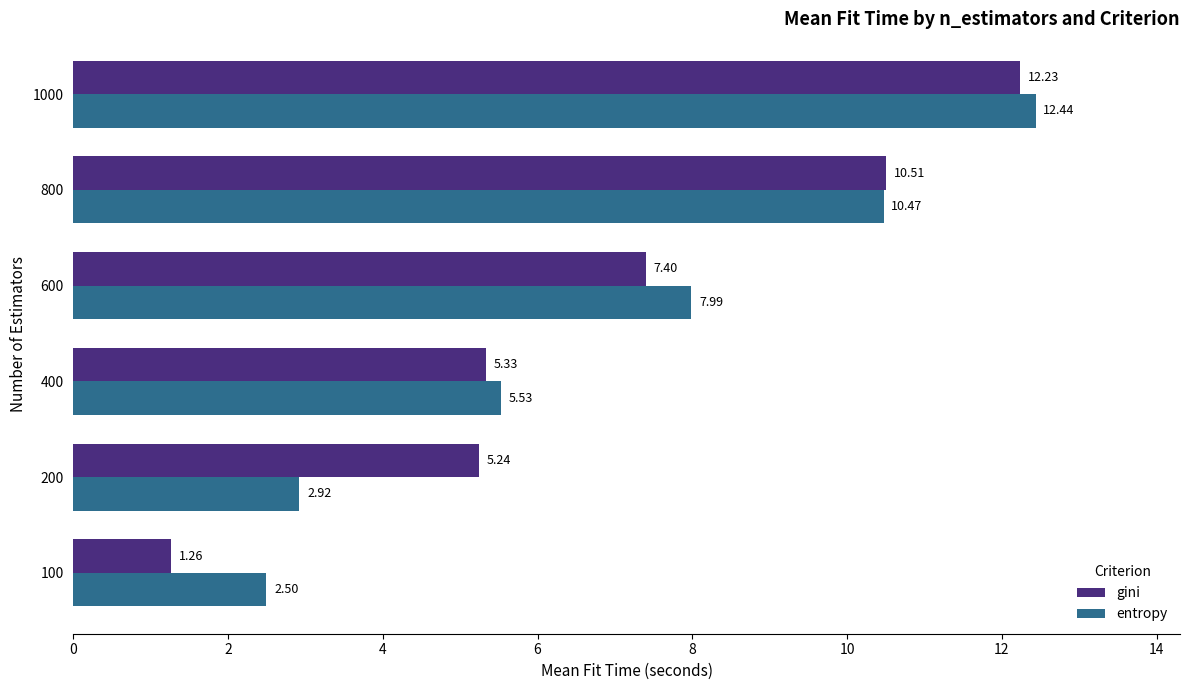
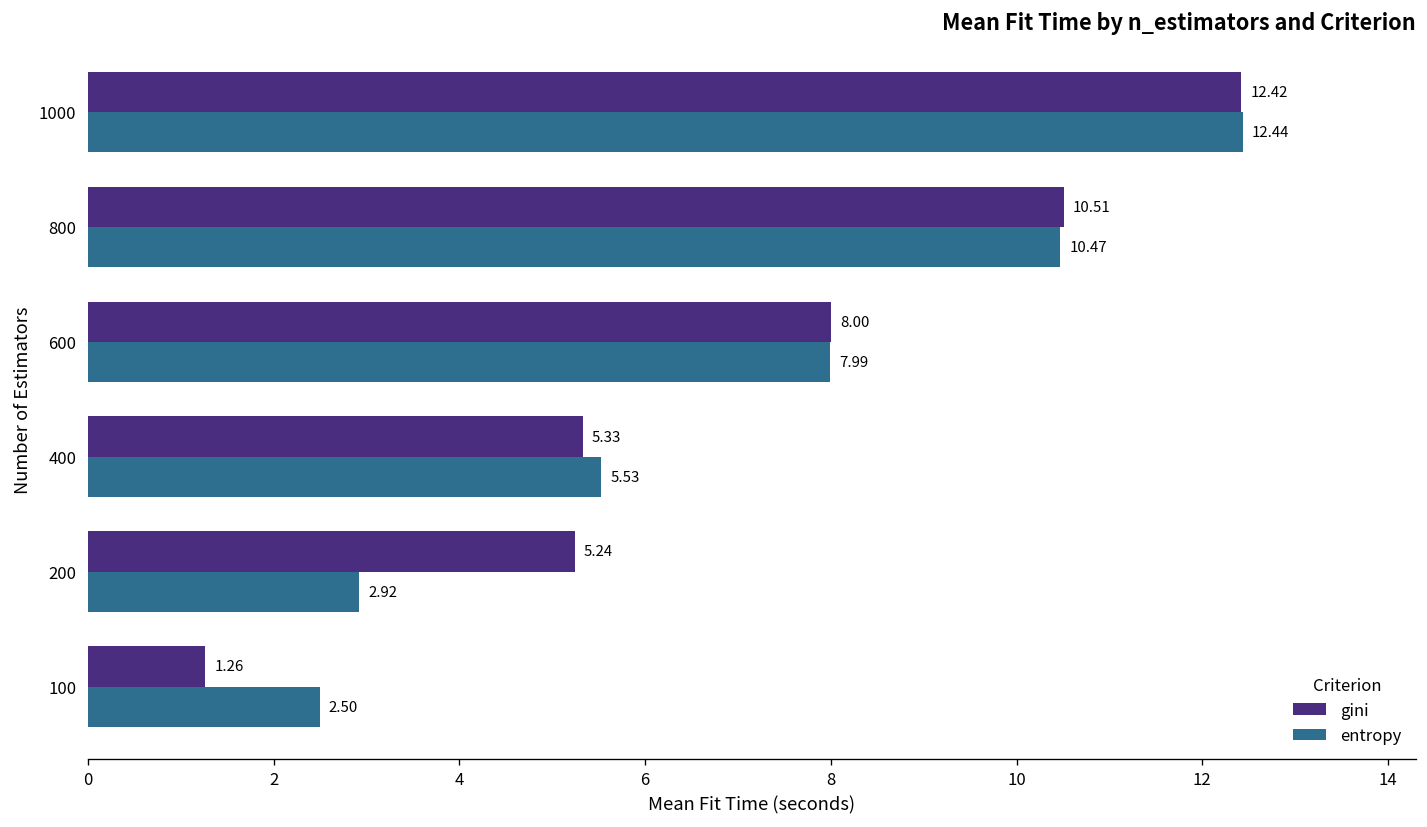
gini, 1000: 12.23 -> 12.42
gini, 600: 7.40 -> 8.00
